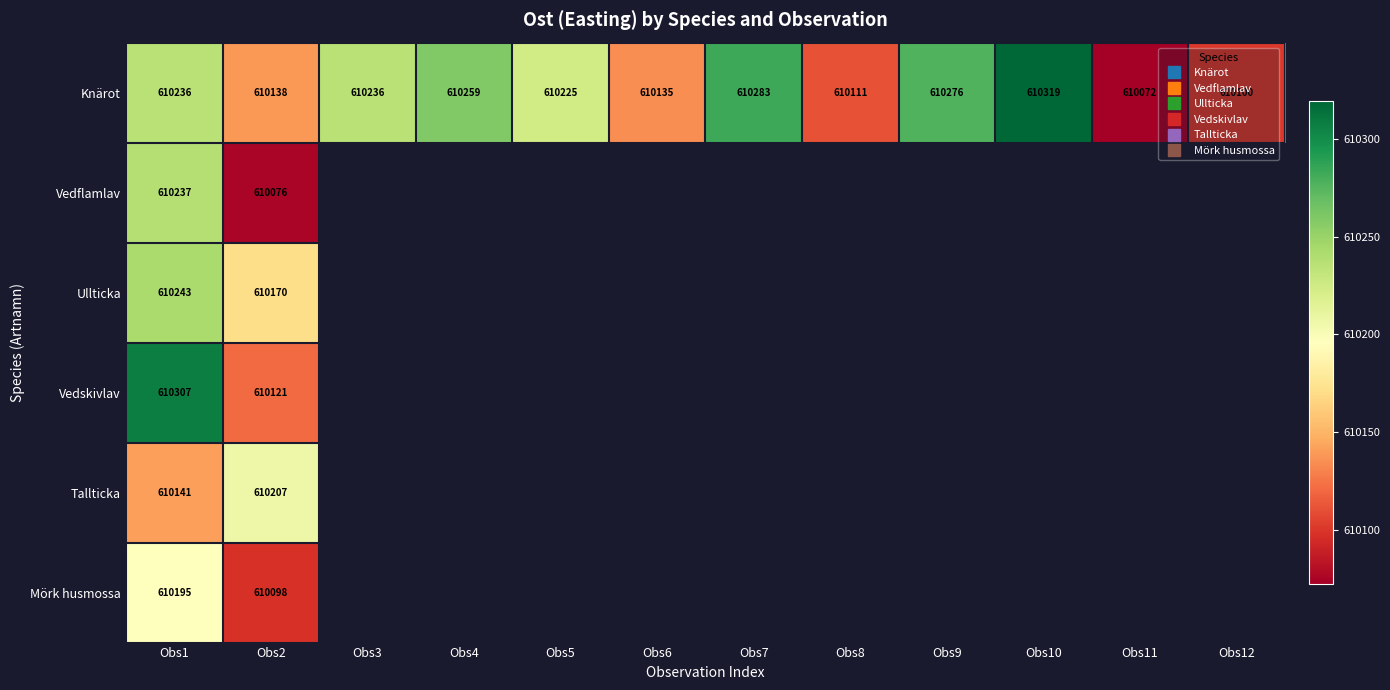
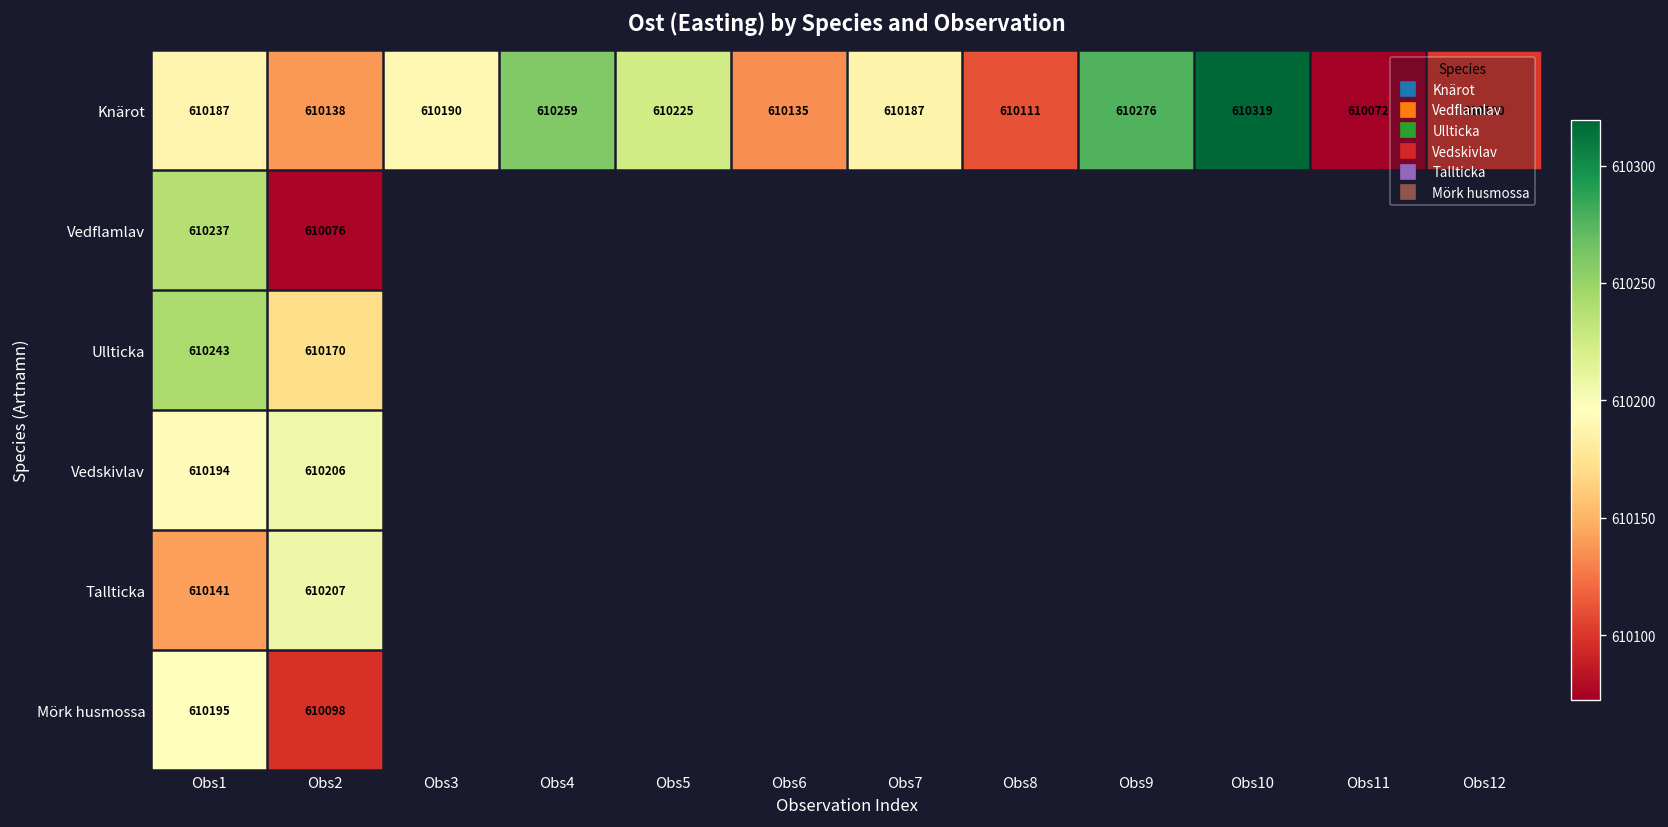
Knärot, Obs1: 610236 -> 610187
Knärot, Obs3: 610236 -> 610190
Knärot, Obs7: 610283 -> 610187
Vedskivlav, Obs1: 610307 -> 610194
Vedskivlav, Obs2: 610121 -> 610206
